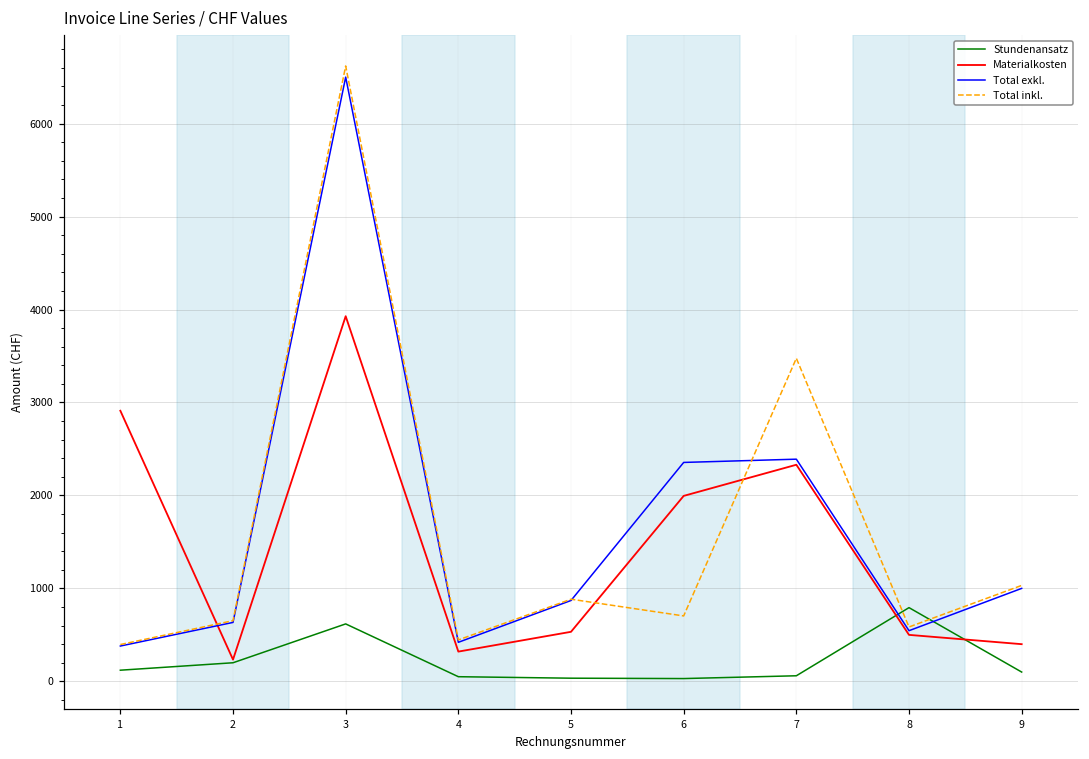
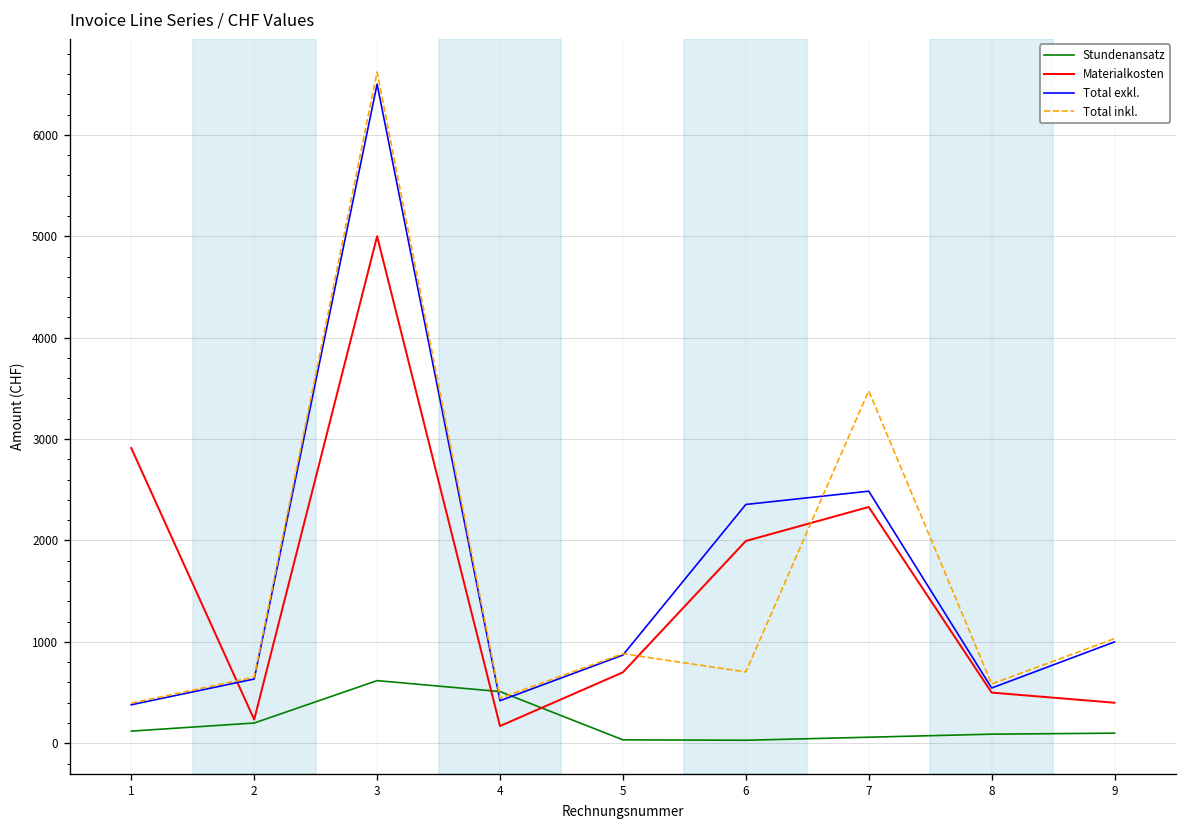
Materialkosten, 3: 3900 -> 5000
Stundenansatz, 4: 100 -> 500
Materialkosten, 4: 300 -> 200
Materialkosten, 5: 500 -> 700
Total exkl., 7: 2400 -> 2500
Stundenansatz, 8: 800 -> 100
